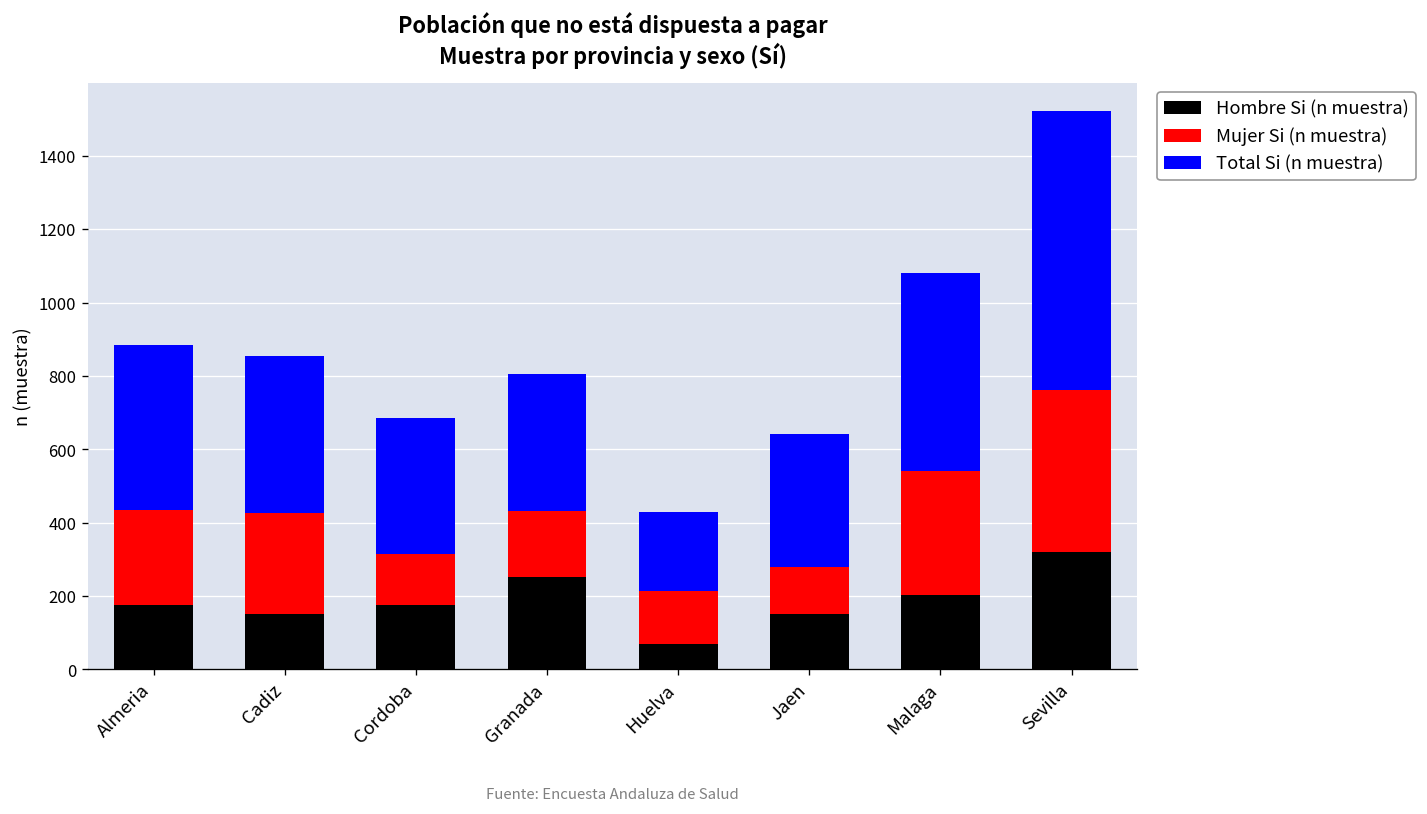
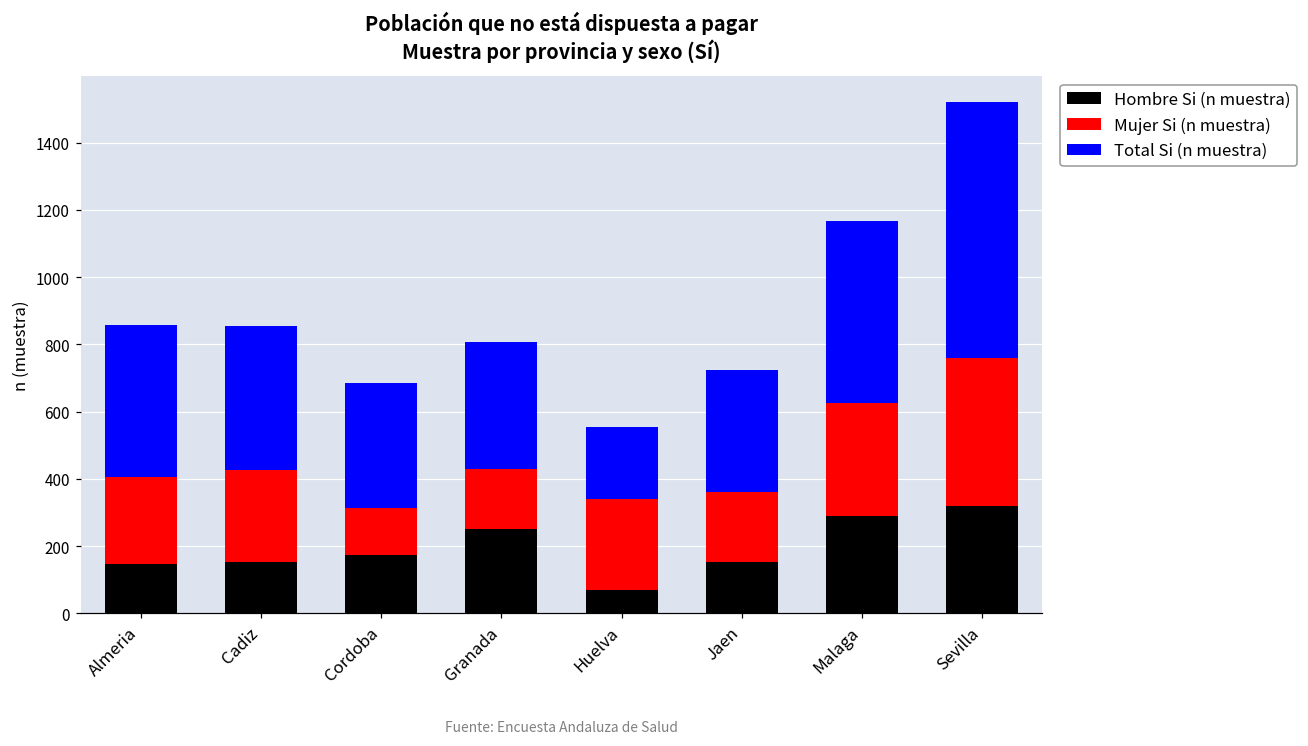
Hombre Si (n muestra), Almeria: 180 -> 150
Mujer Si (n muestra), Huelva: 150 -> 270
Mujer Si (n muestra), Jaen: 130 -> 210
Hombre Si (n muestra), Malaga: 200 -> 290
